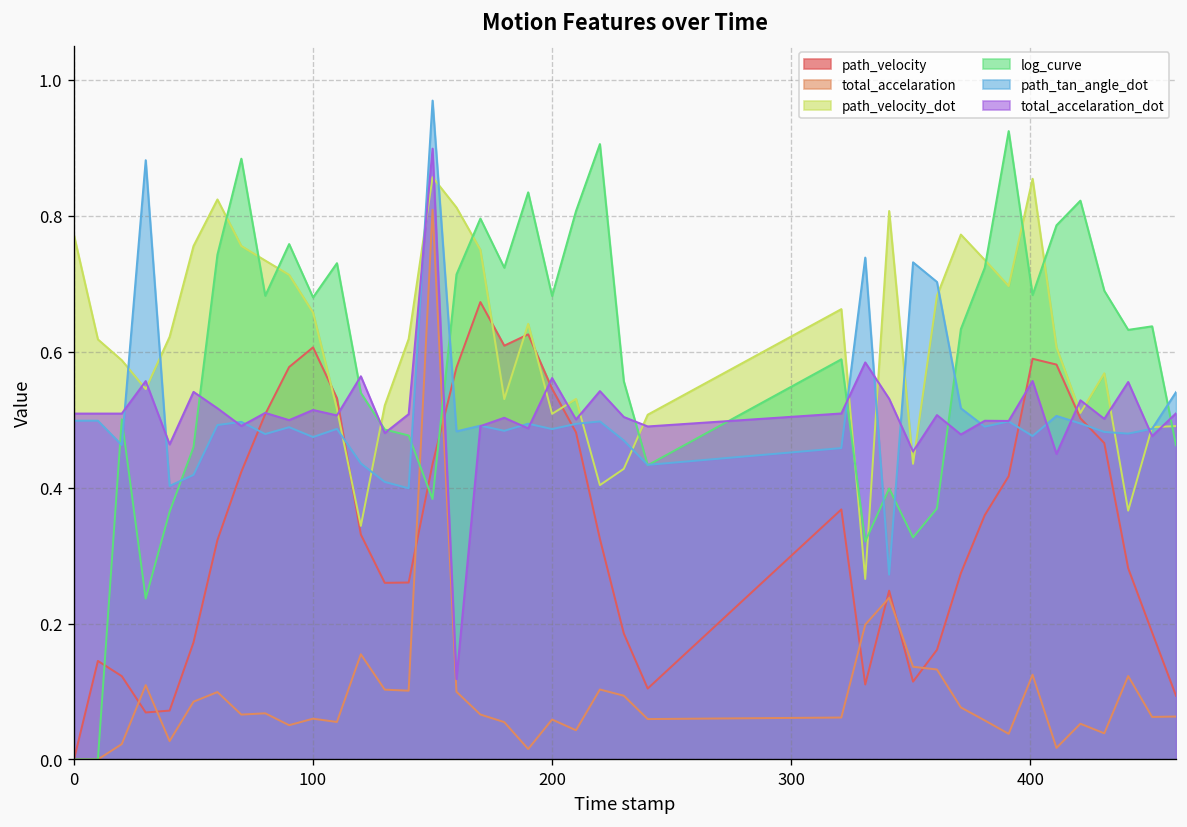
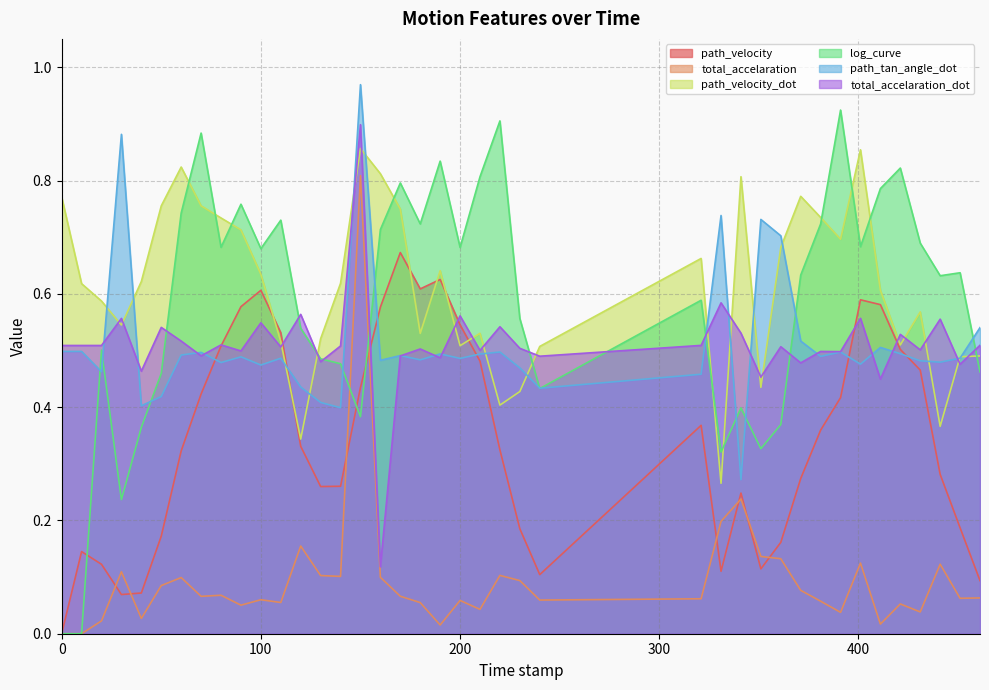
path_velocity_dot, 100: 0.66 -> 0.63
total_accelaration_dot, 100: 0.51 -> 0.55
